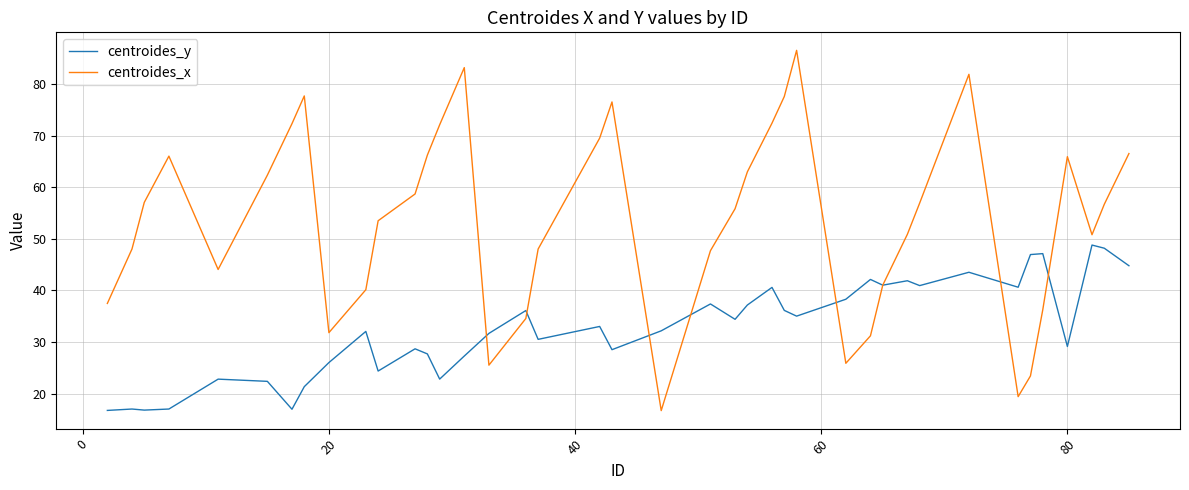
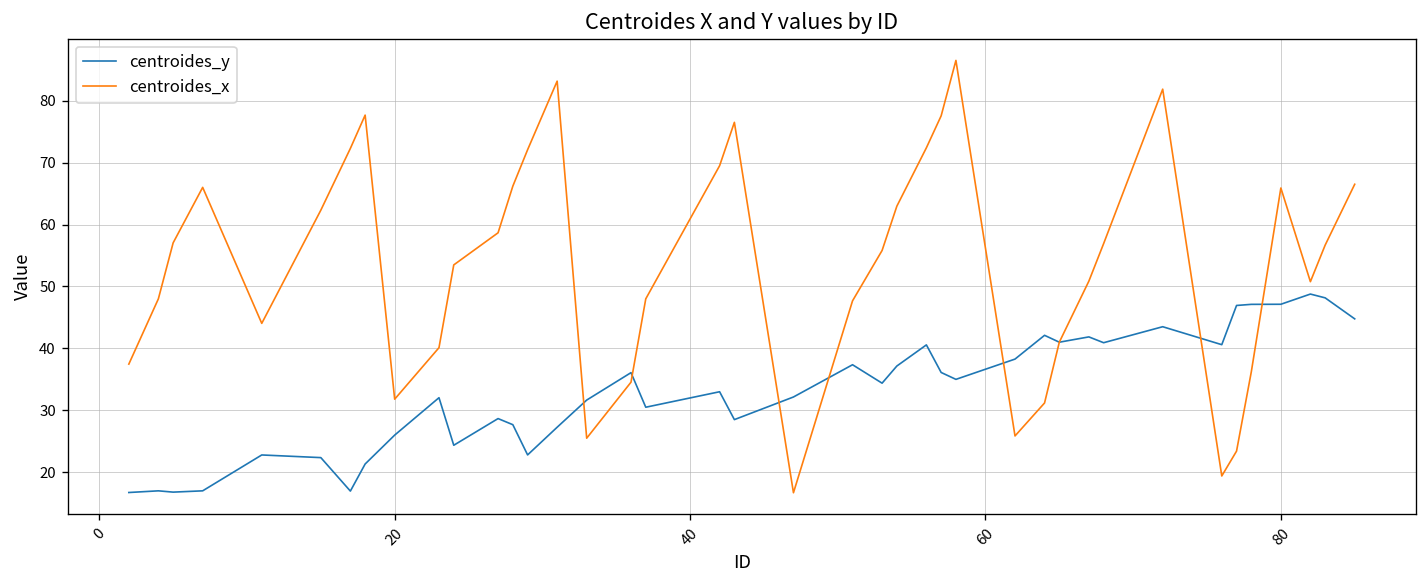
centroides_y, 80: 29 -> 47
